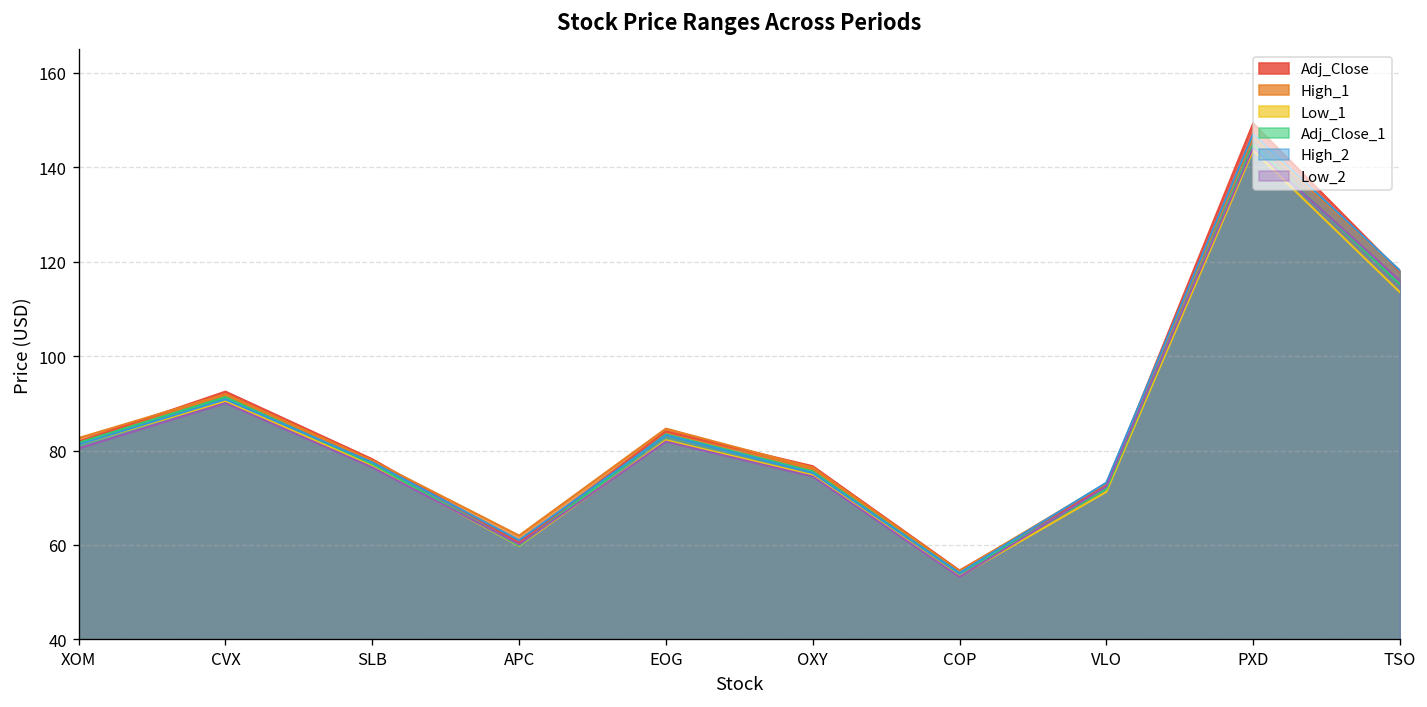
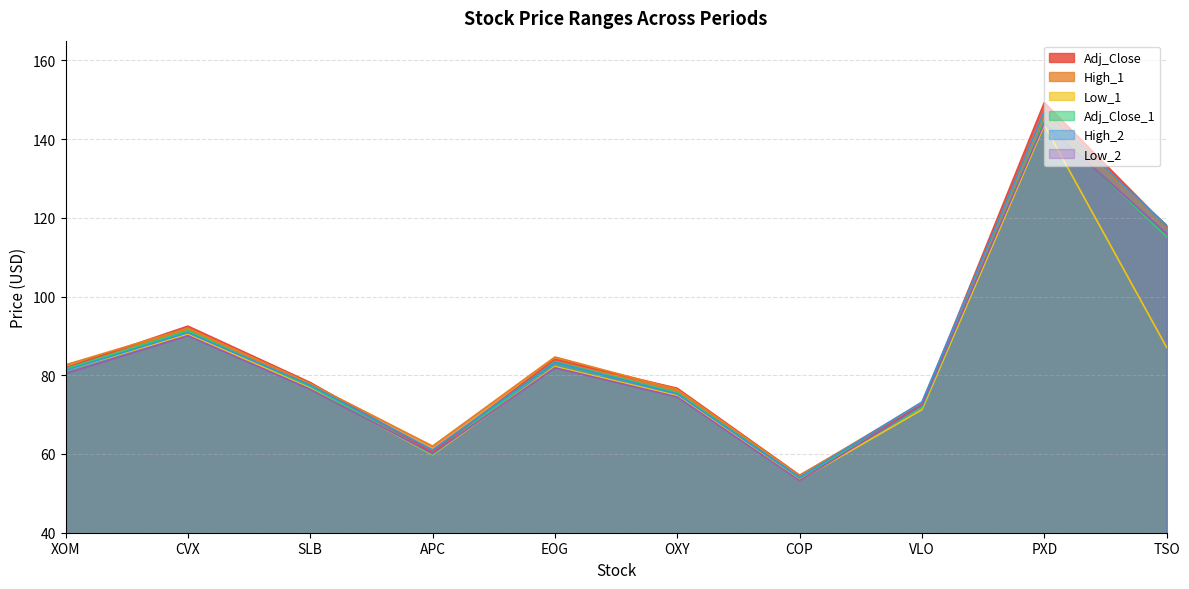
Low_1, TSO: 114 -> 87
